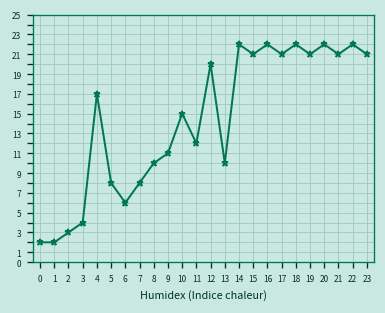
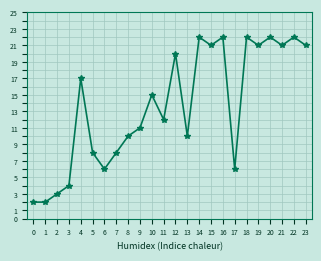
17: 21 -> 6
